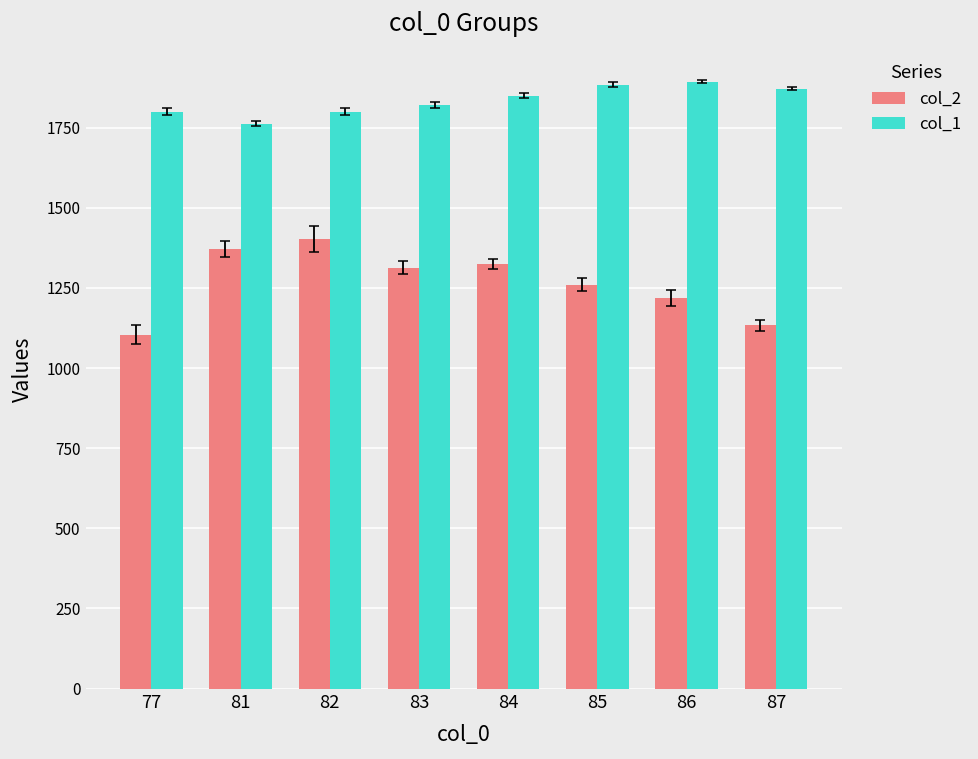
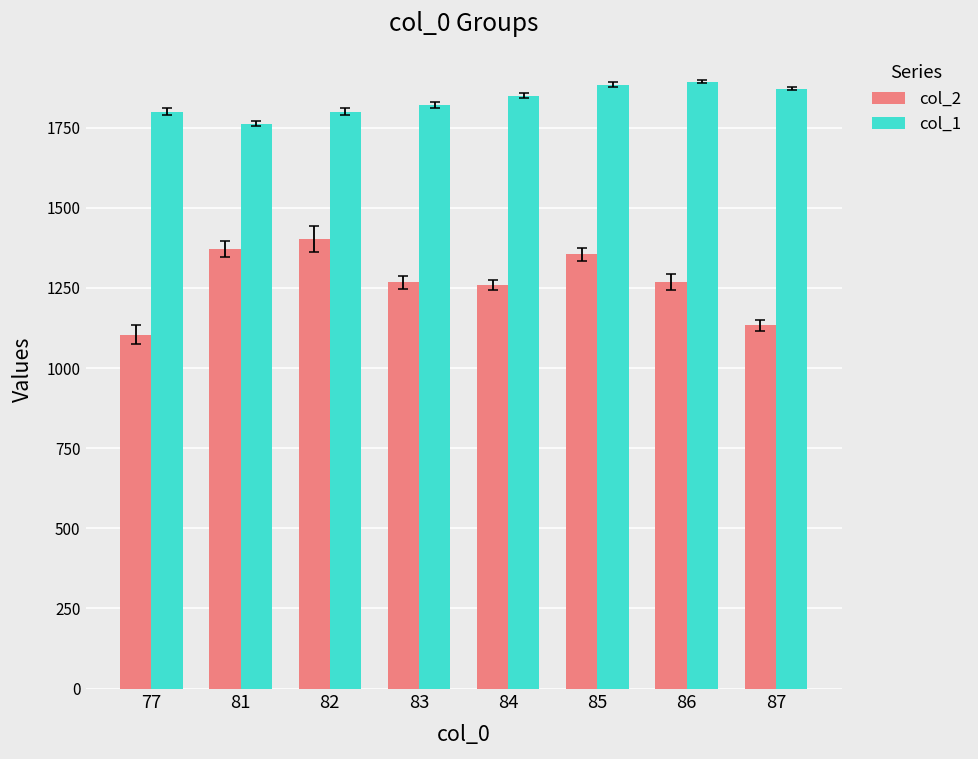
col_2, 83: 1310 -> 1270
col_2, 84: 1330 -> 1260
col_2, 85: 1260 -> 1360
col_2, 86: 1220 -> 1270
